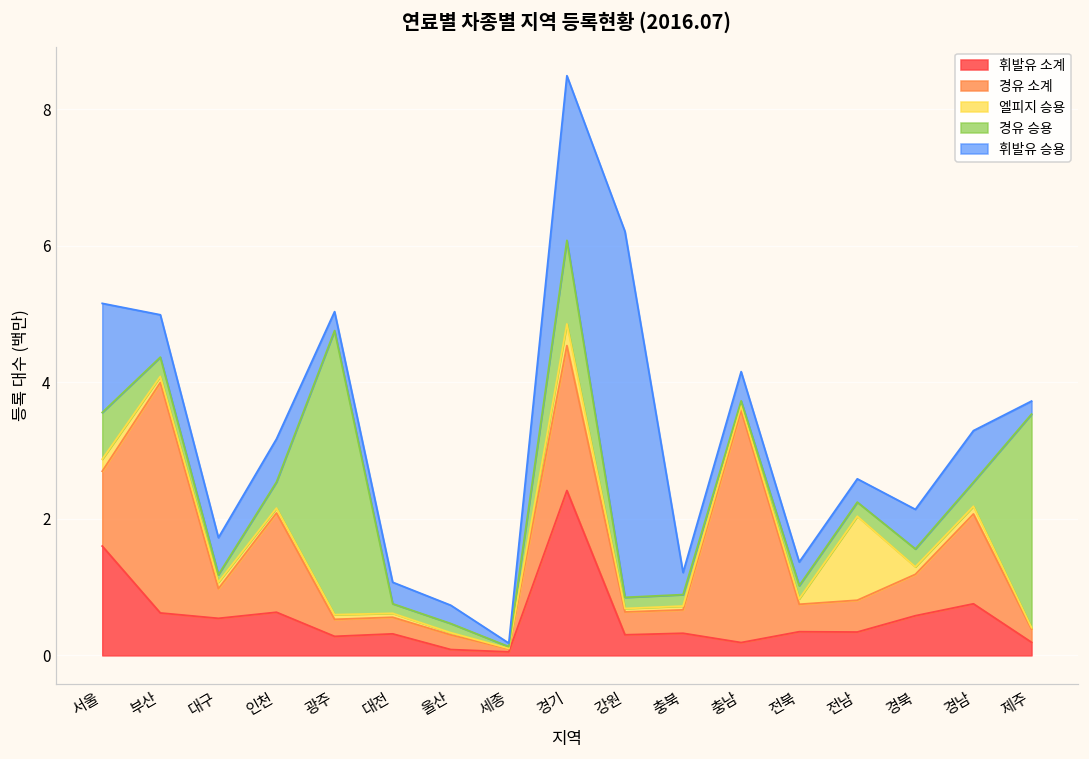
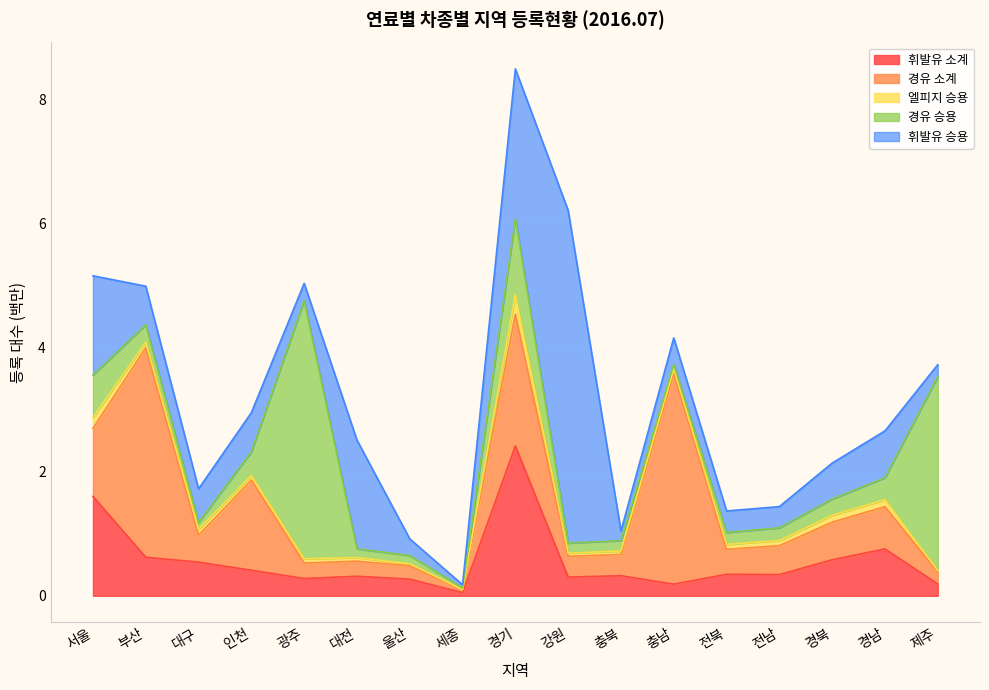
휘발유 소계, 인천: 0.6 -> 0.4
휘발유 승용, 대전: 0.3 -> 1.8
휘발유 소계, 울산: 0.1 -> 0.3
휘발유 승용, 충북: 0.3 -> 0.2
엘피지 승용, 전남: 1.2 -> 0.1
경유 소계, 경남: 1.3 -> 0.7
